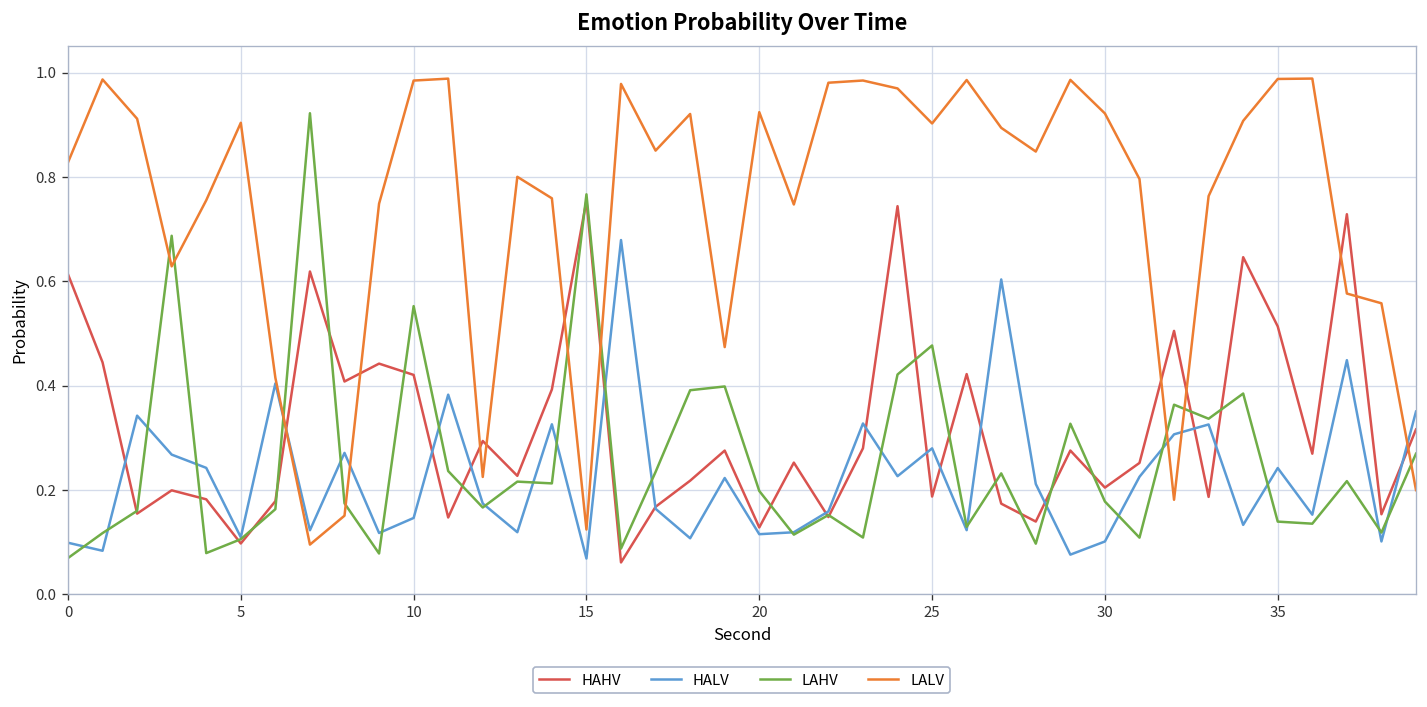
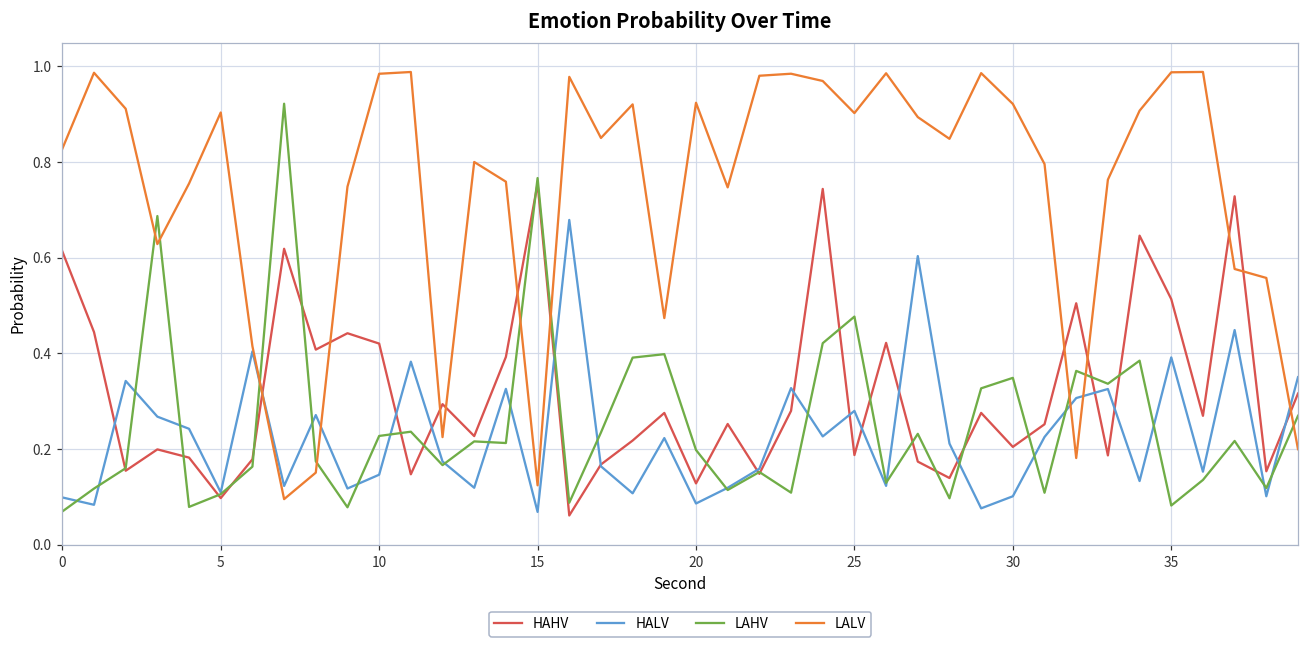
LAHV, 10: 0.55 -> 0.23
HALV, 20: 0.11 -> 0.09
LAHV, 30: 0.18 -> 0.35
HALV, 35: 0.24 -> 0.39
LAHV, 35: 0.14 -> 0.08
